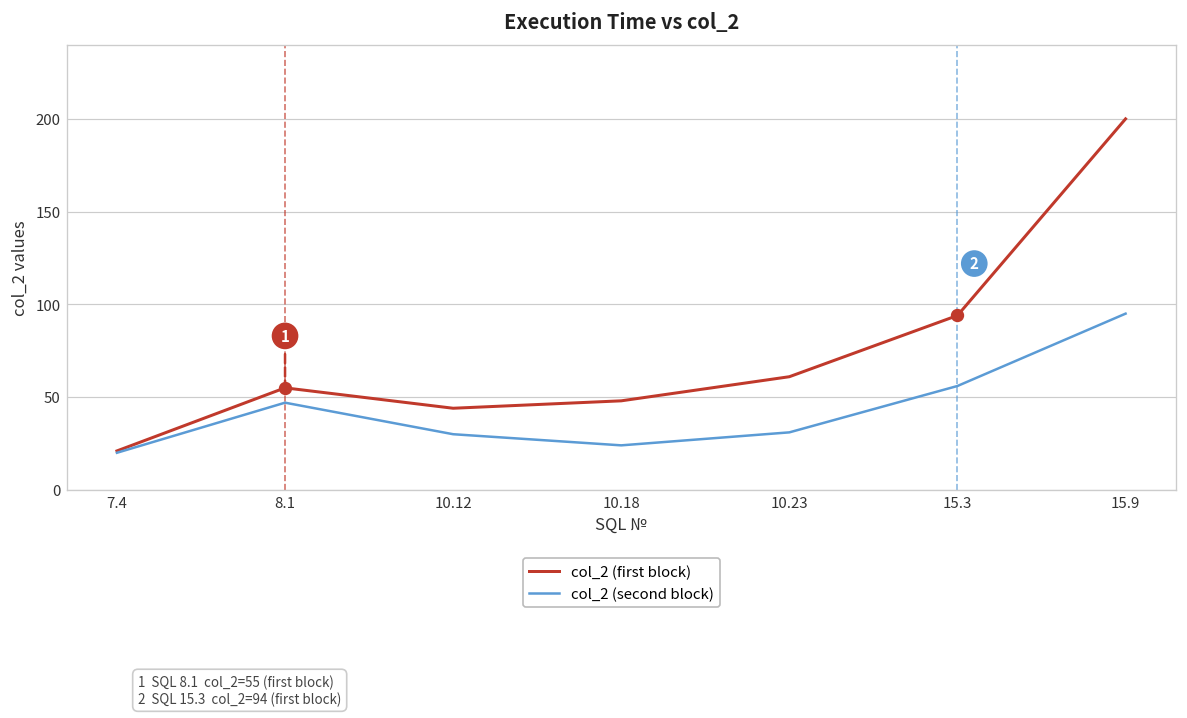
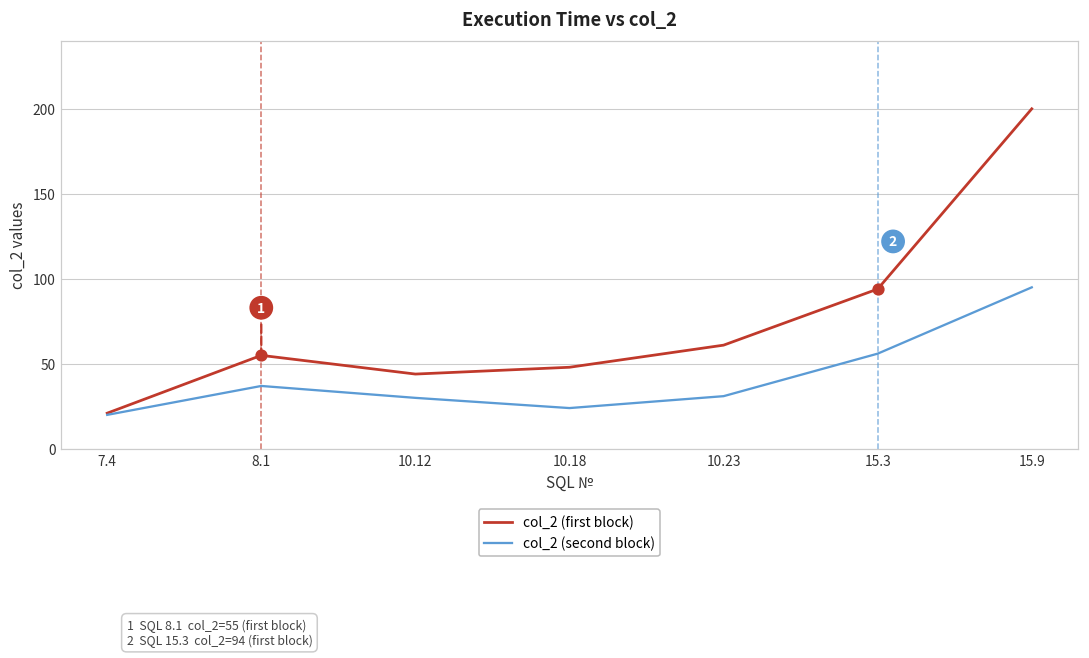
col_2 (second block), 8.1: 47 -> 37
